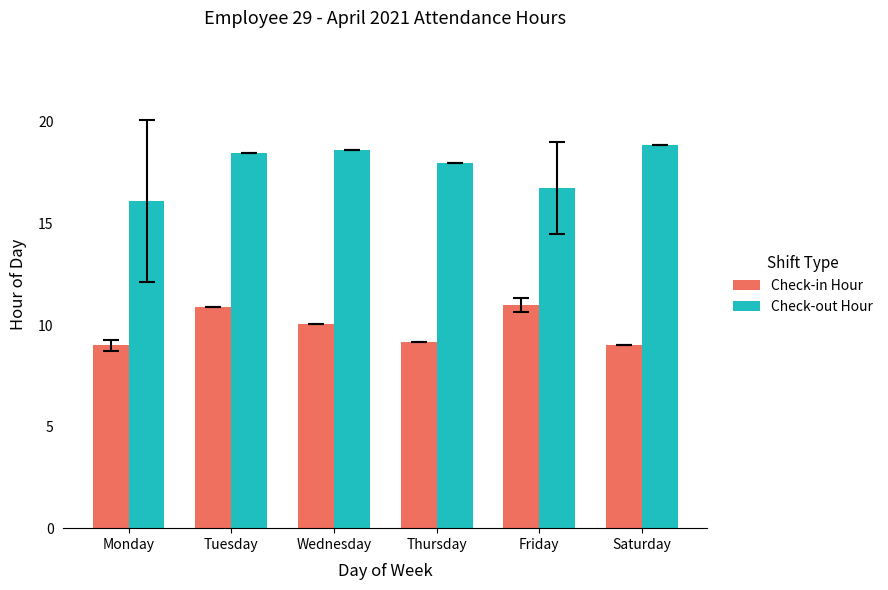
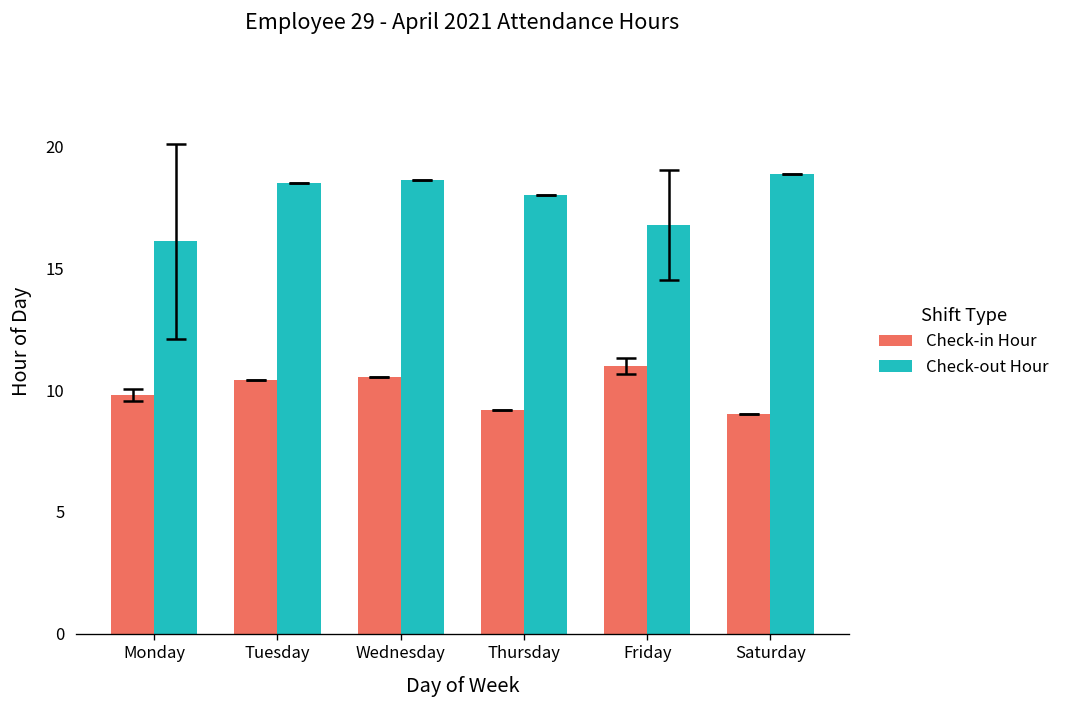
Check-in Hour, Monday: 9.0 -> 9.8
Check-in Hour, Tuesday: 10.9 -> 10.4
Check-in Hour, Wednesday: 10.1 -> 10.6
